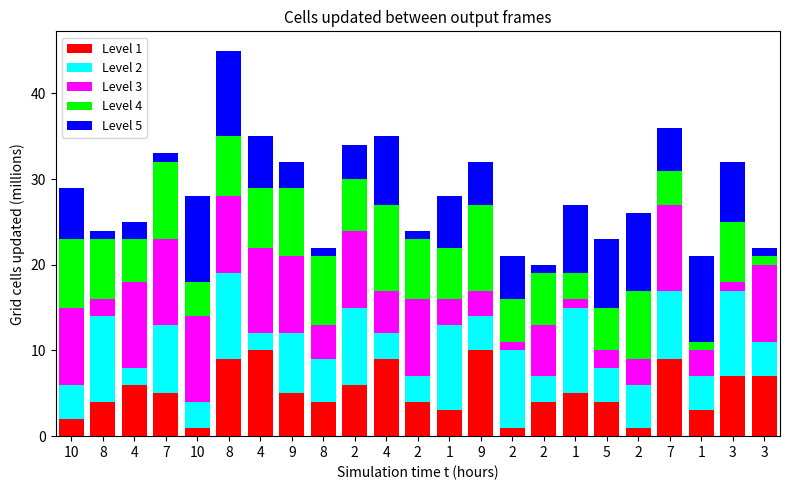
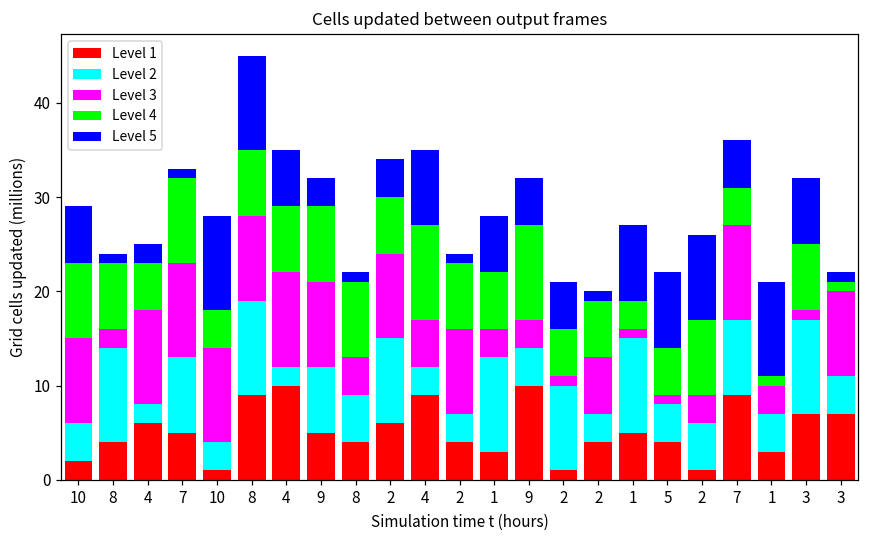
Level 3, 5: 2 -> 1
